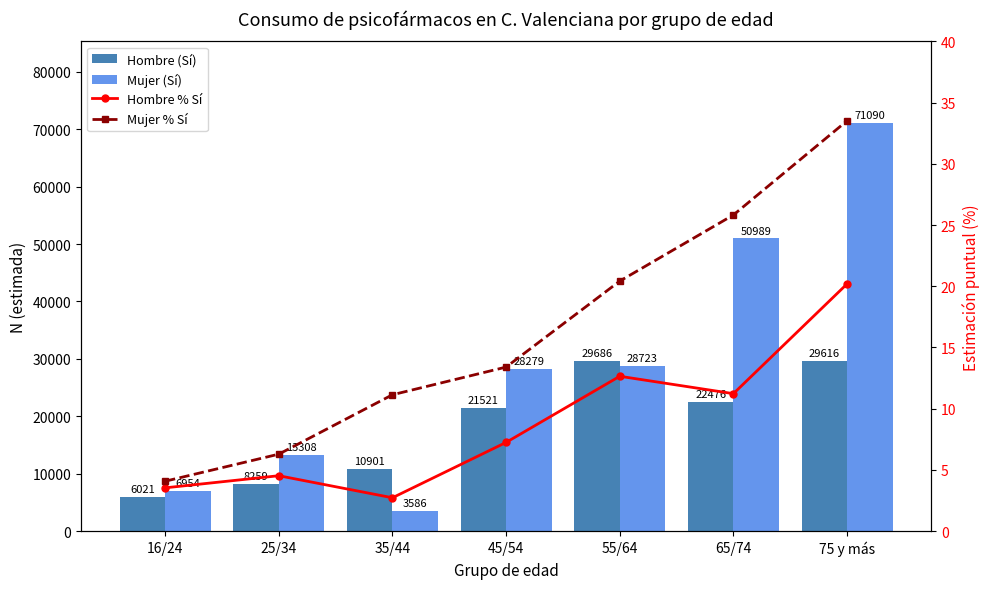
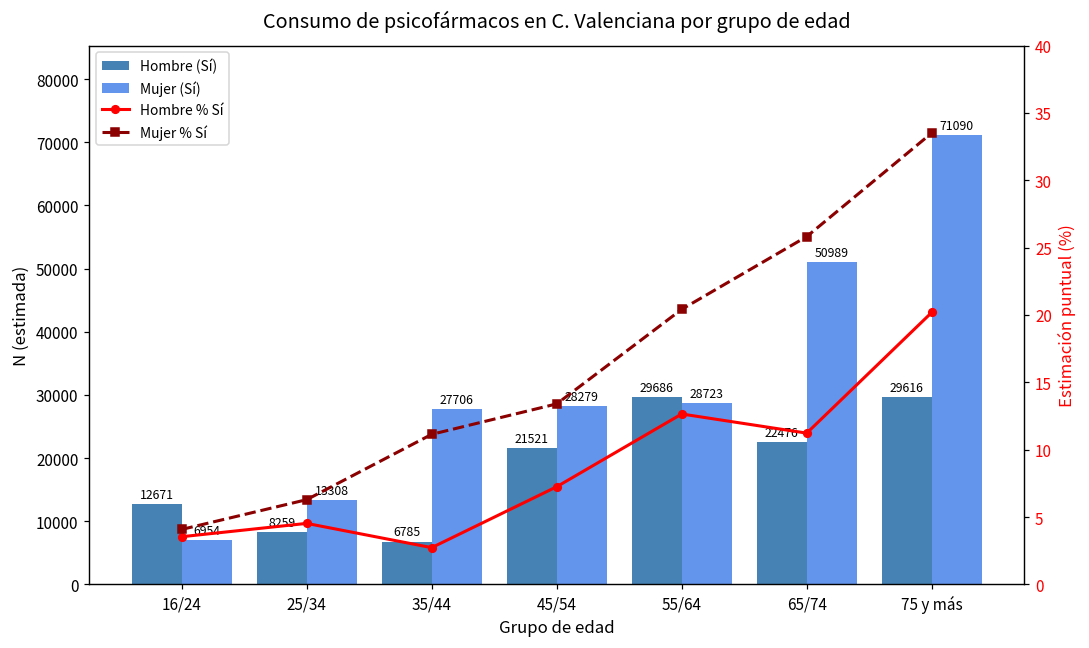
Hombre (Sí), 16/24: 6021 -> 12671
Hombre (Sí), 35/44: 10901 -> 6785
Mujer (Sí), 35/44: 3586 -> 27706
